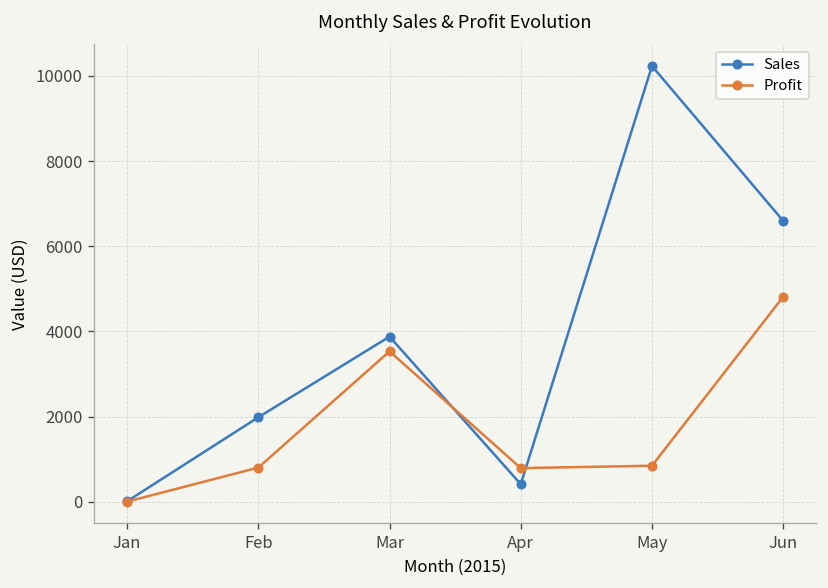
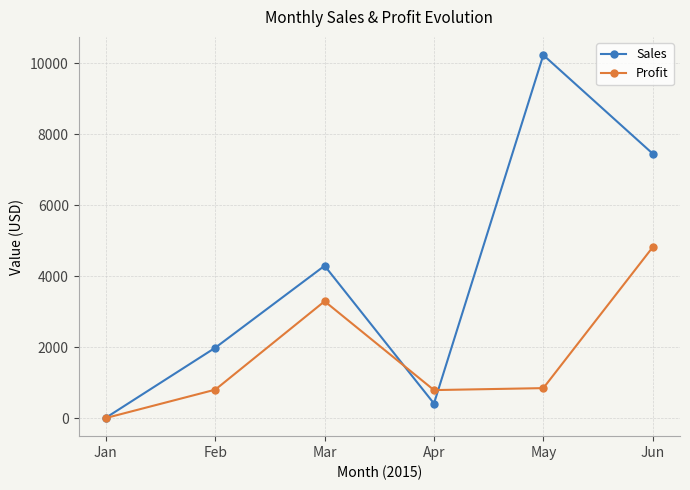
Sales, Mar: 3900 -> 4300
Profit, Mar: 3500 -> 3300
Sales, Jun: 6600 -> 7500
